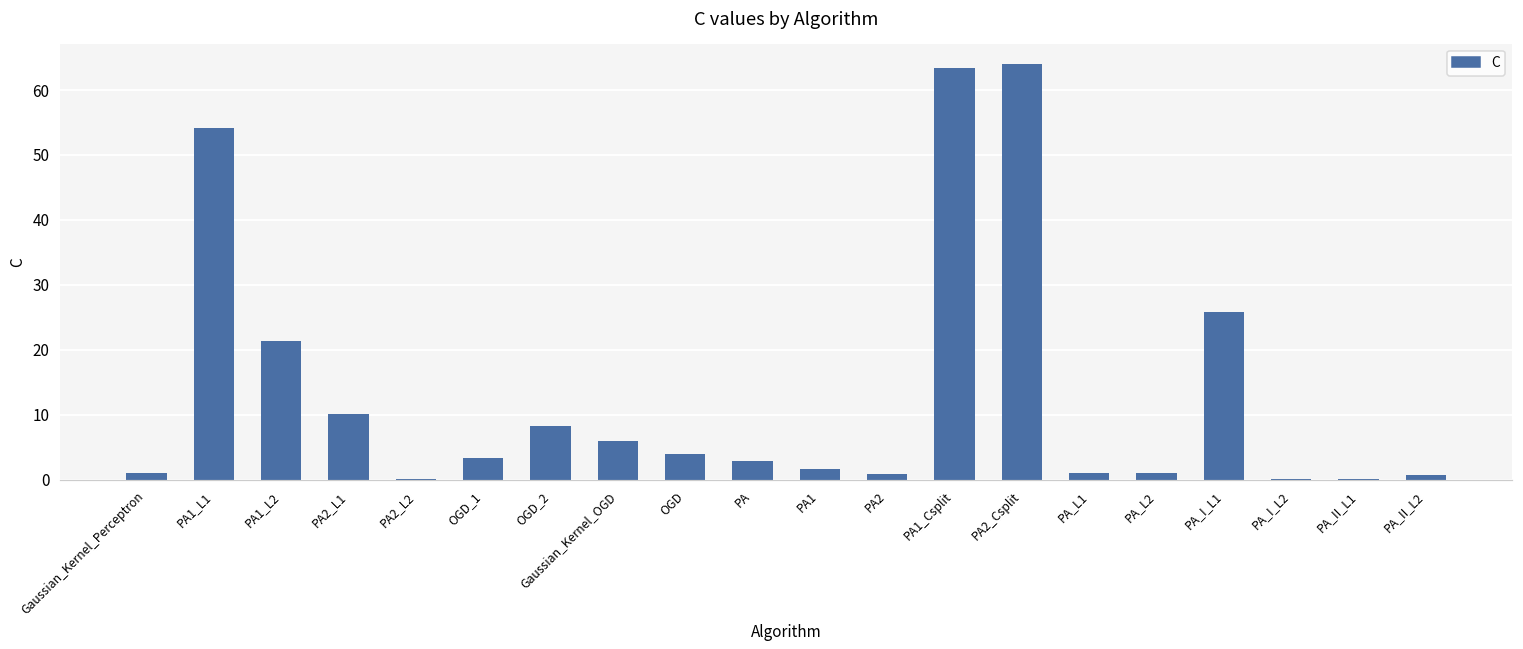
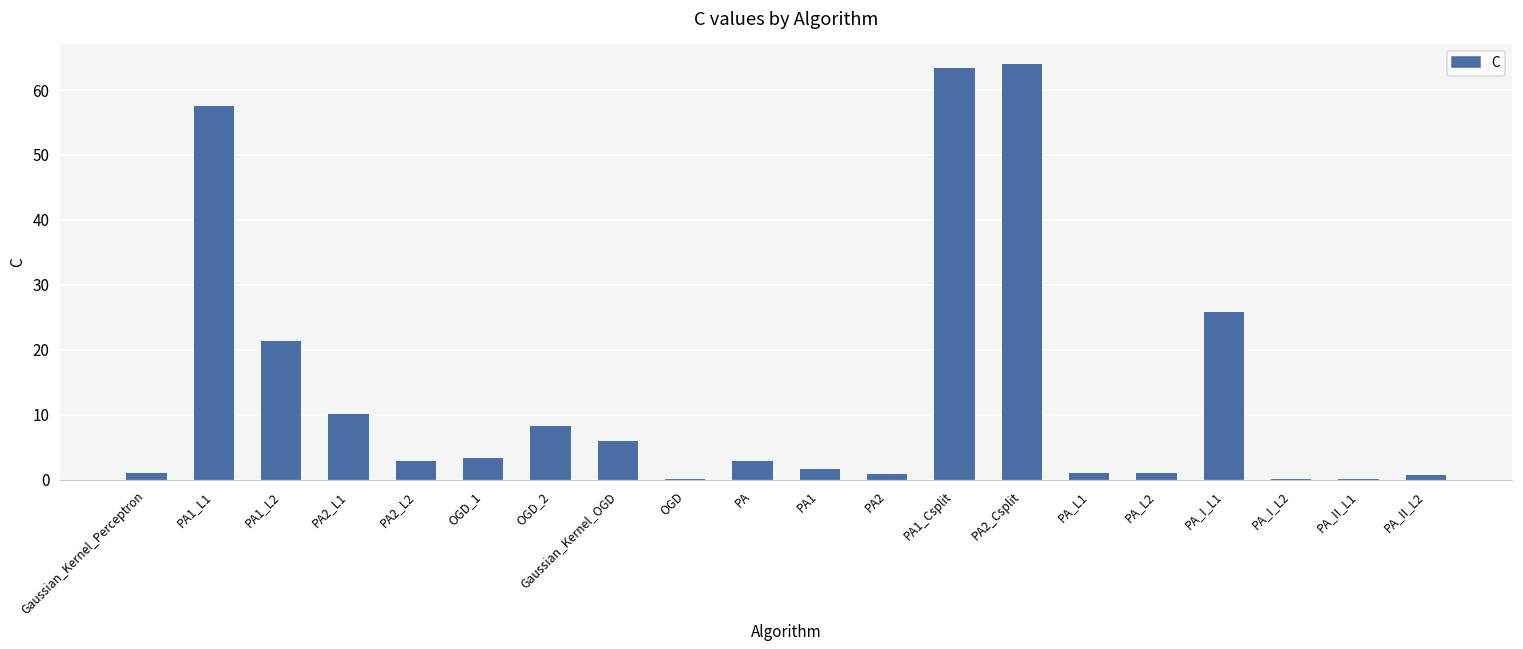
PA1_L1: 54 -> 58
PA2_L2: 0 -> 3
OGD: 4 -> 0
